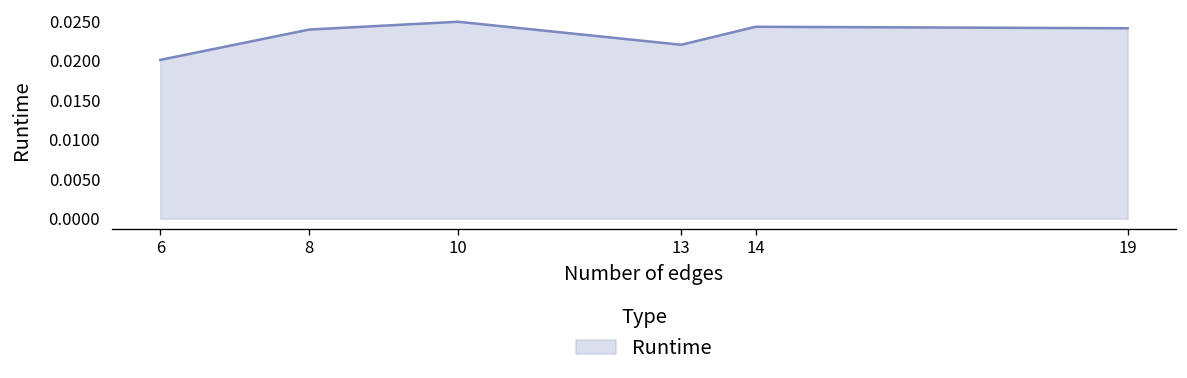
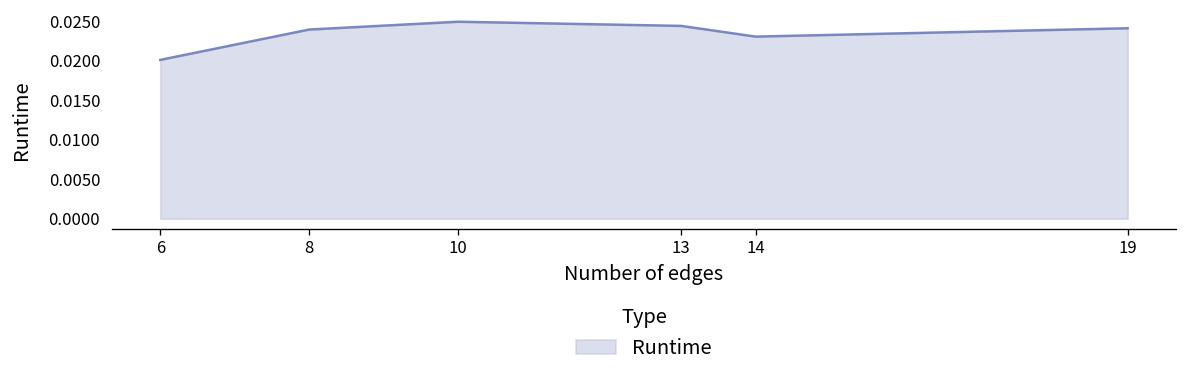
13: 0.022 -> 0.024
14: 0.024 -> 0.023
